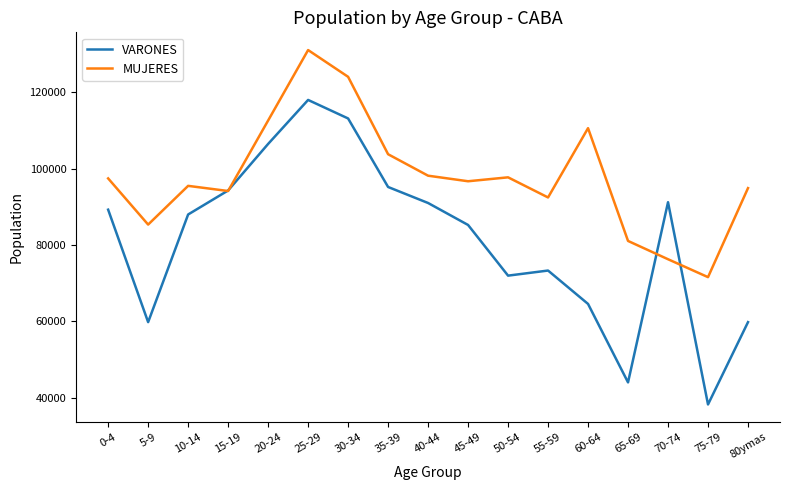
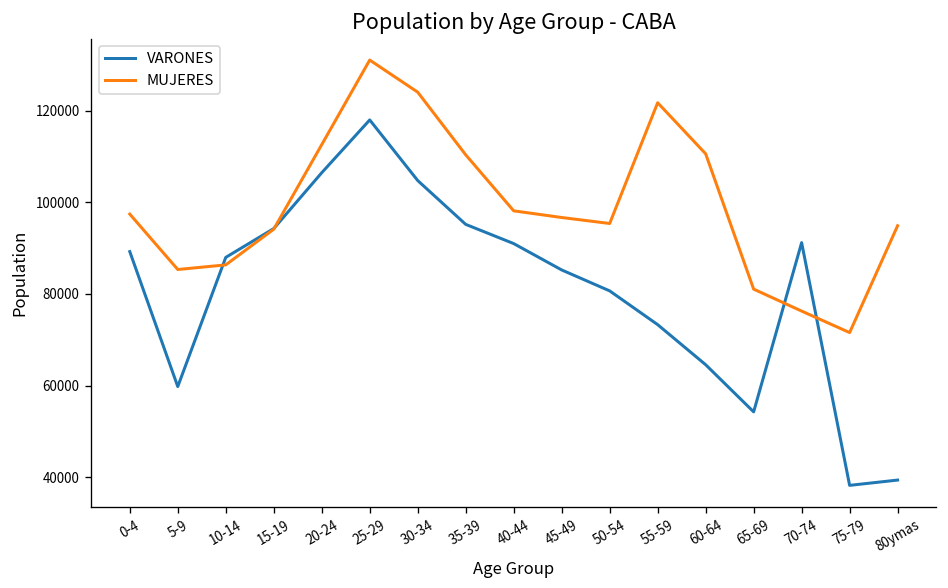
MUJERES, 10-14: 95000 -> 86000
VARONES, 30-34: 113000 -> 105000
MUJERES, 35-39: 104000 -> 110000
VARONES, 50-54: 72000 -> 81000
MUJERES, 50-54: 98000 -> 95000
MUJERES, 55-59: 92000 -> 122000
VARONES, 65-69: 44000 -> 54000
VARONES, 80ymas: 60000 -> 39000
